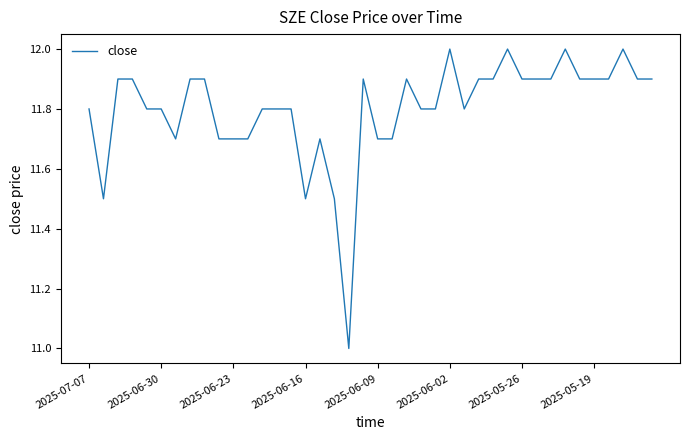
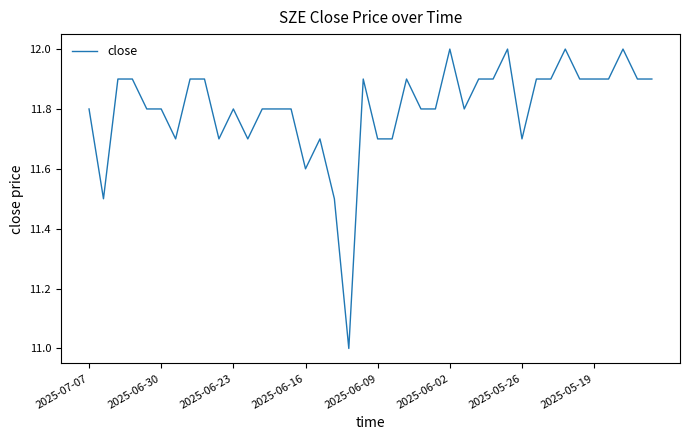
2025-06-23: 11.7 -> 11.8
2025-06-16: 11.5 -> 11.6
2025-05-26: 11.9 -> 11.7
